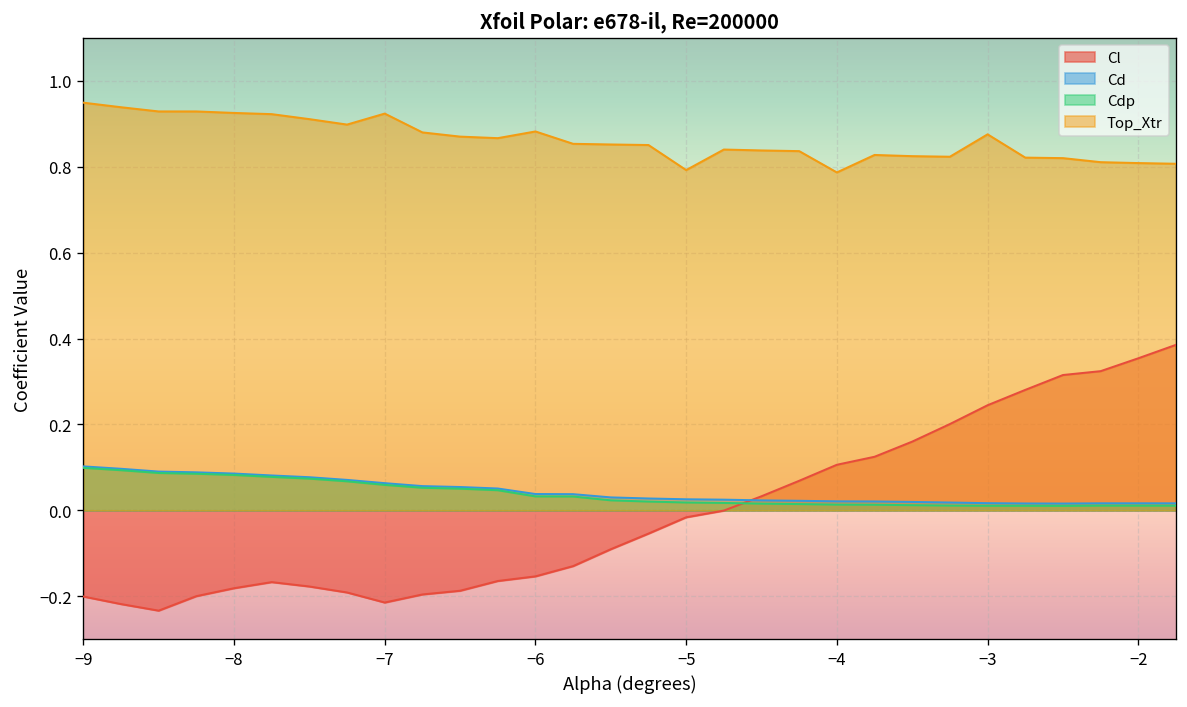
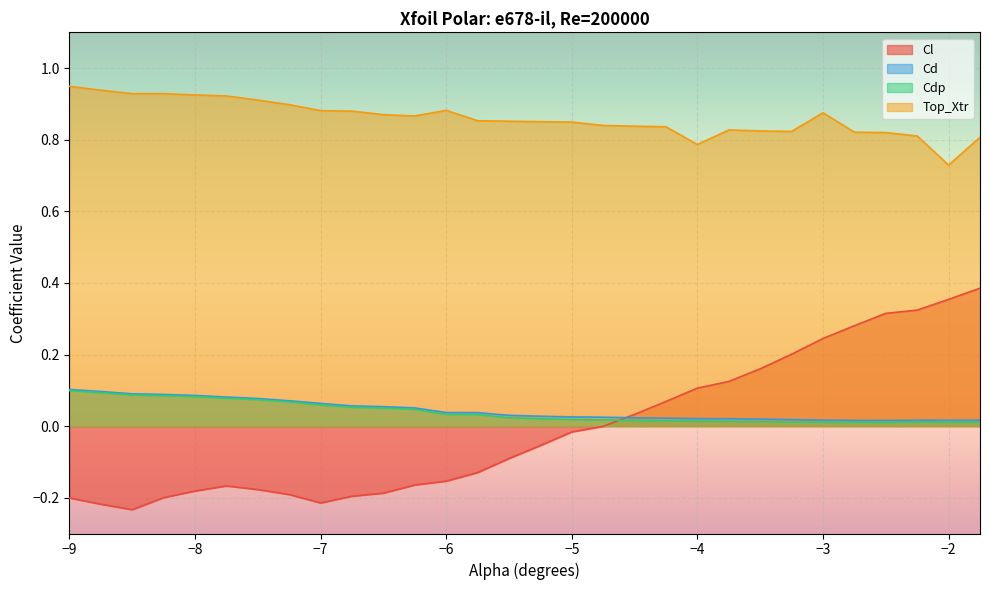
Top_Xtr, −7: 0.92 -> 0.88
Top_Xtr, −5: 0.79 -> 0.85
Top_Xtr, −2: 0.81 -> 0.73
